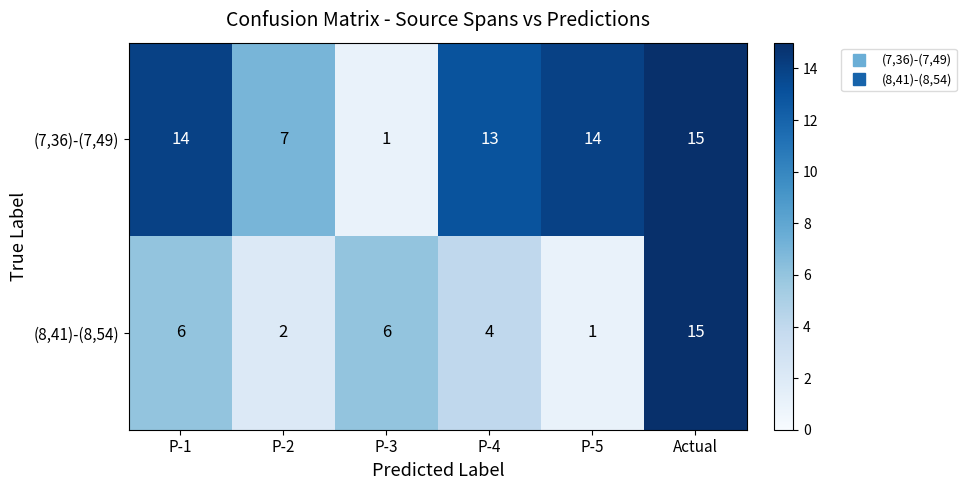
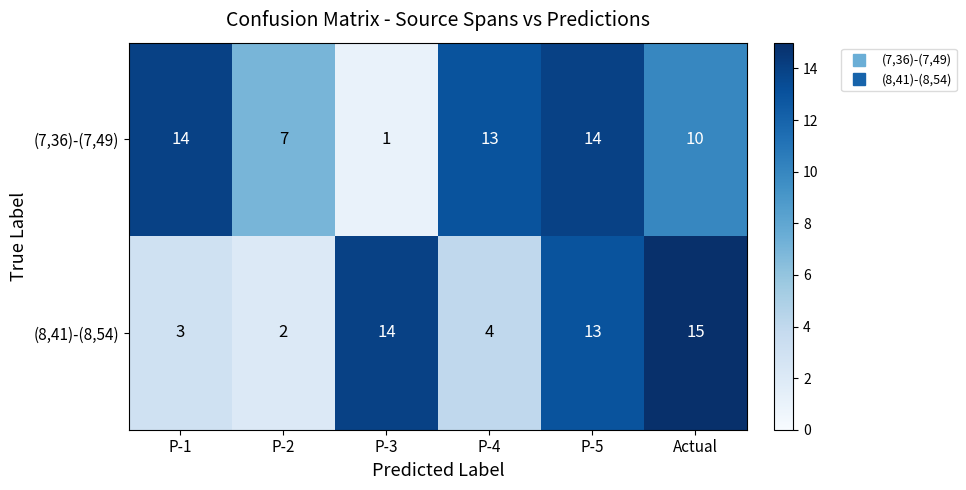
(7,36)-(7,49), Actual: 15 -> 10
(8,41)-(8,54), P-1: 6 -> 3
(8,41)-(8,54), P-3: 6 -> 14
(8,41)-(8,54), P-5: 1 -> 13
